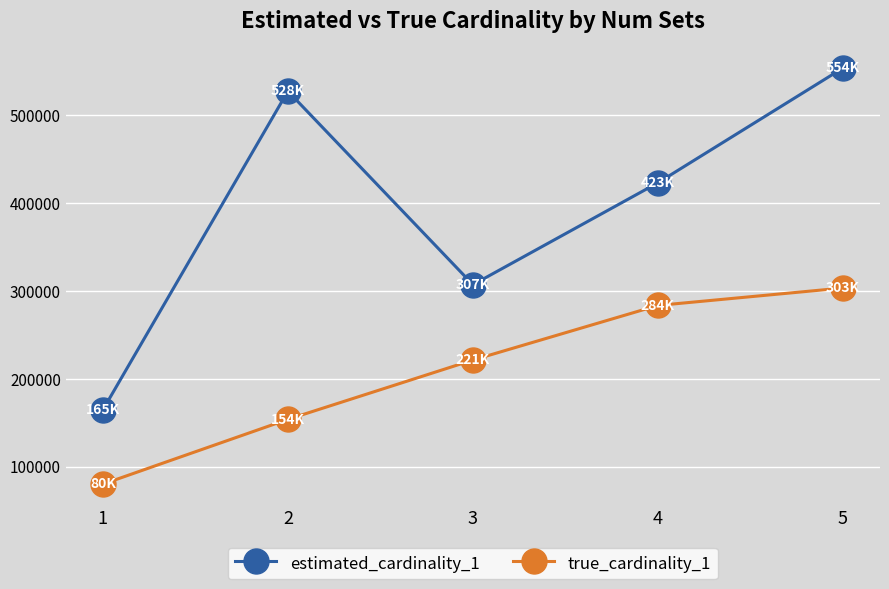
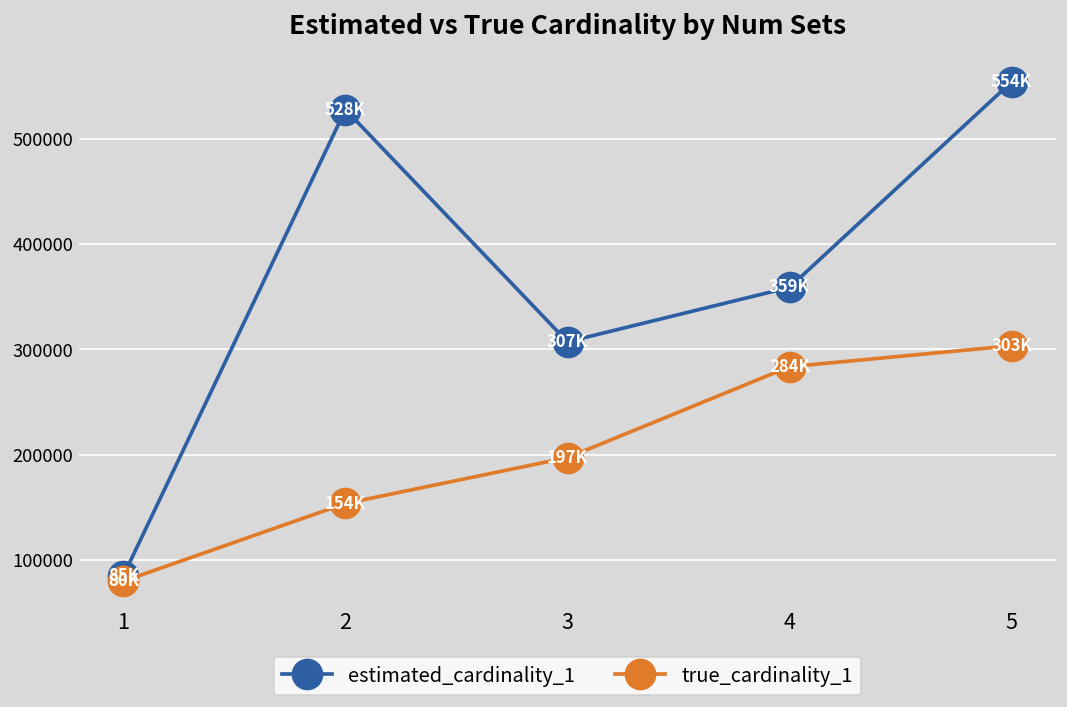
estimated_cardinality_1, 1: 165K -> 85K
true_cardinality_1, 3: 221K -> 197K
estimated_cardinality_1, 4: 423K -> 359K
